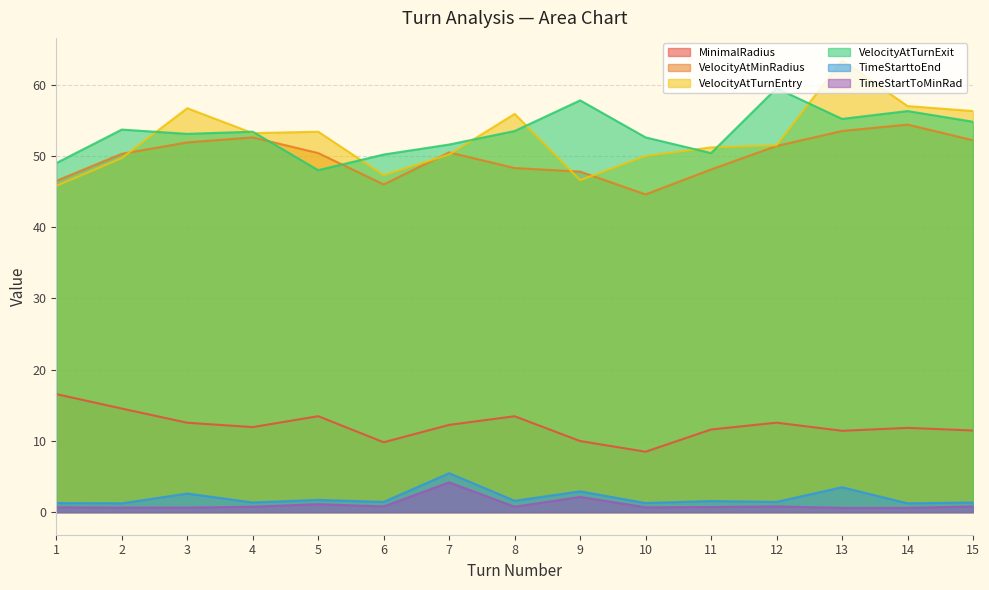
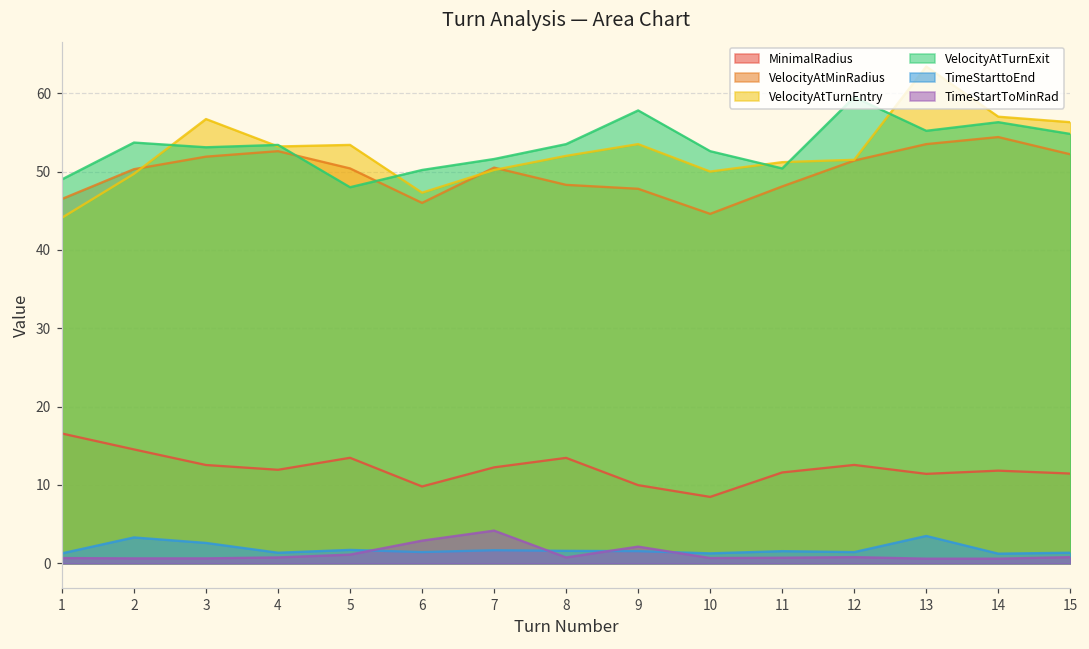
VelocityAtTurnEntry, 1: 46 -> 44
TimeStarttoEnd, 2: 1 -> 3
TimeStartToMinRad, 6: 1 -> 3
TimeStarttoEnd, 7: 5 -> 2
VelocityAtTurnEntry, 8: 56 -> 52
VelocityAtTurnEntry, 9: 47 -> 54
TimeStarttoEnd, 9: 3 -> 2
